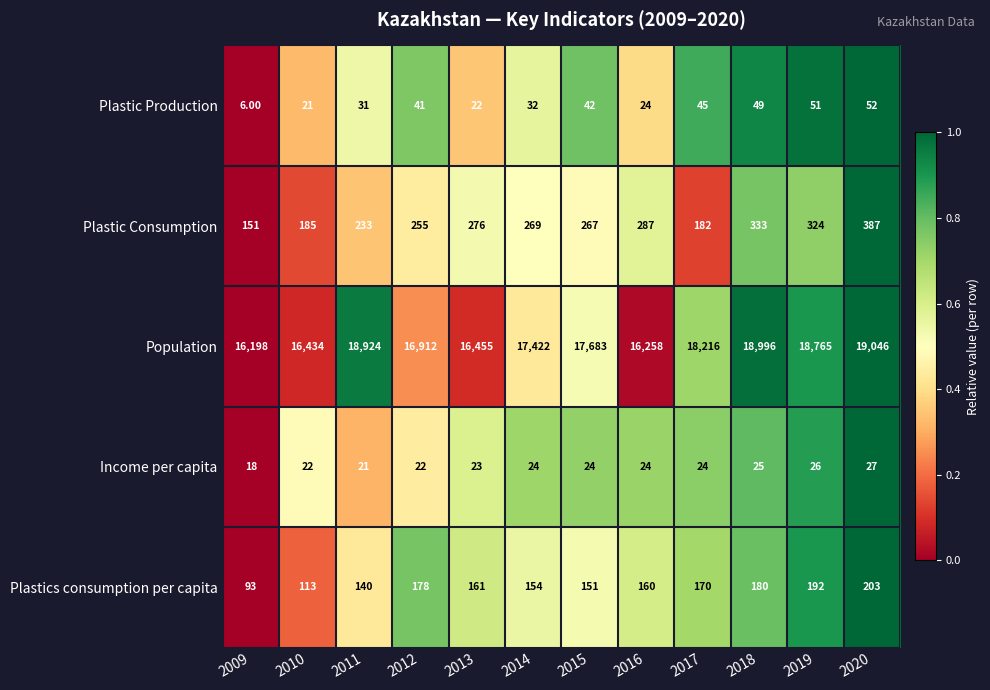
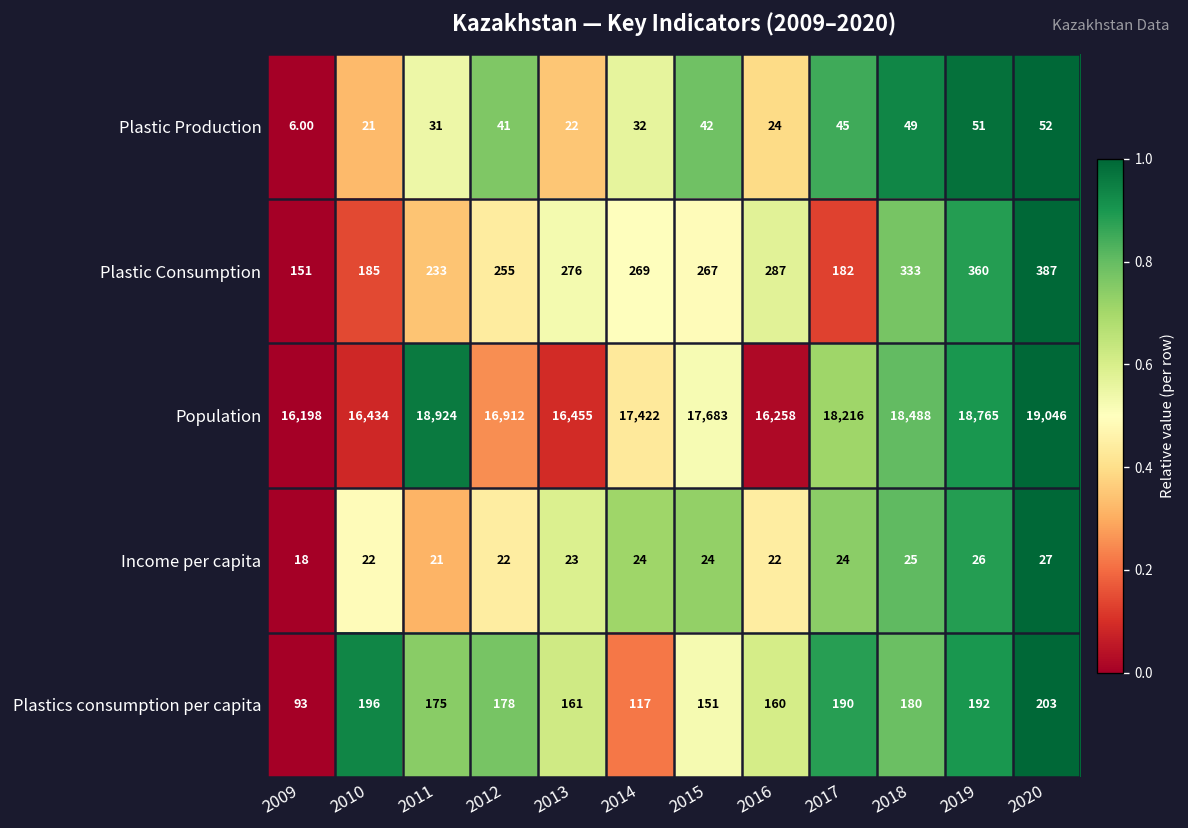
Plastic Consumption, 2019: 324 -> 360
Population, 2018: 18,996 -> 18,488
Income per capita, 2016: 24 -> 22
Plastics consumption per capita, 2010: 113 -> 196
Plastics consumption per capita, 2011: 140 -> 175
Plastics consumption per capita, 2014: 154 -> 117
Plastics consumption per capita, 2017: 170 -> 190
